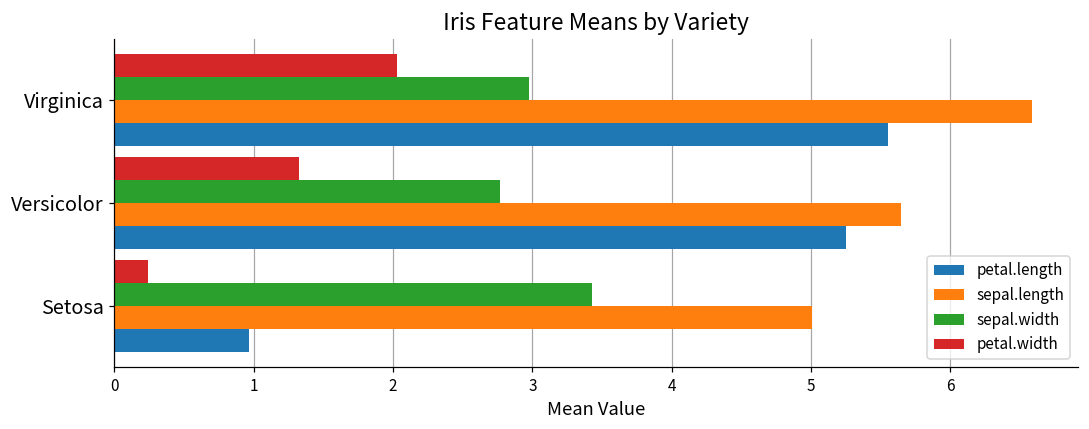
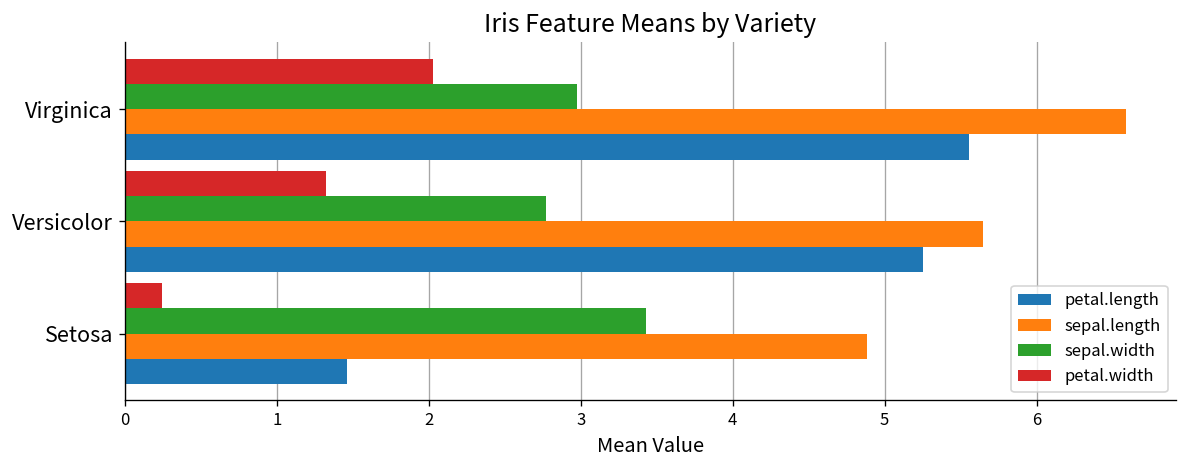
sepal.length, Setosa: 5.01 -> 4.89
petal.length, Setosa: 0.97 -> 1.46
